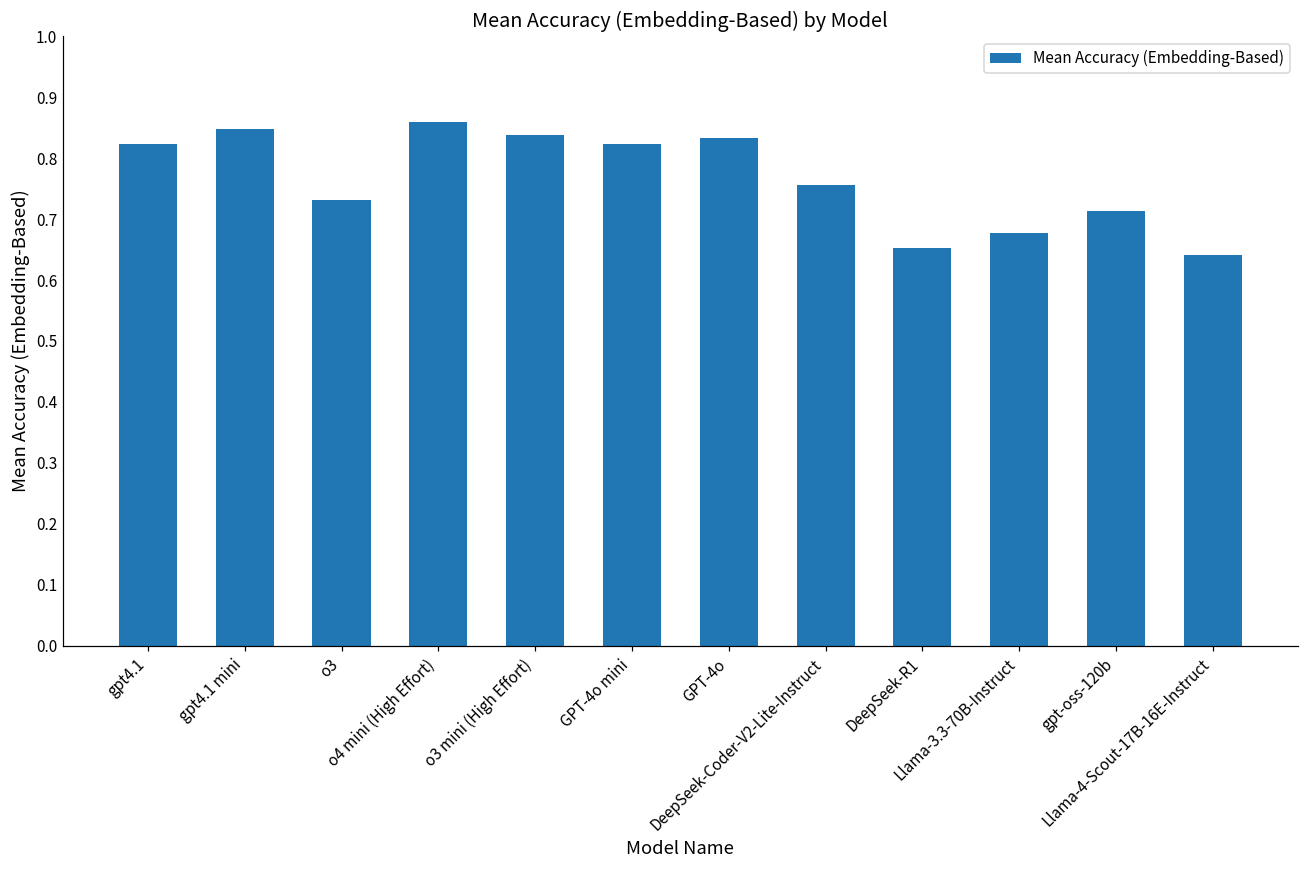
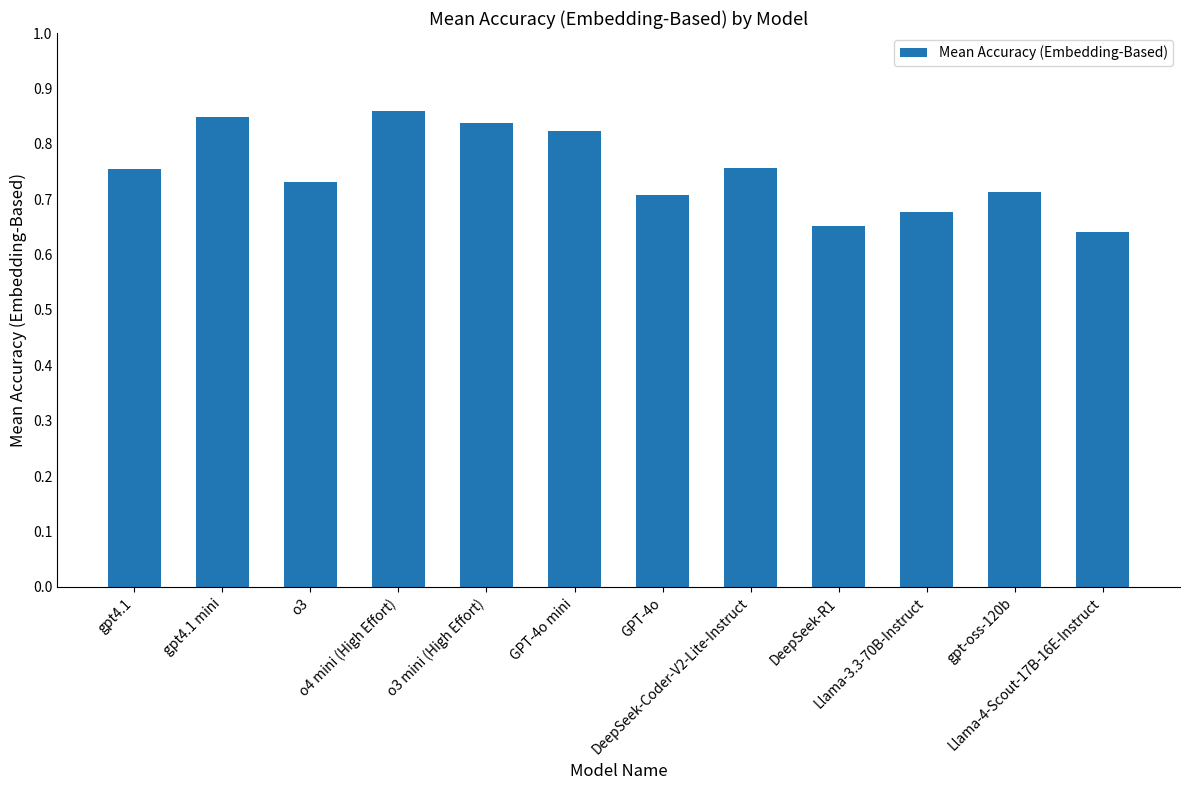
gpt4.1: 0.82 -> 0.76
GPT-4o: 0.83 -> 0.71
